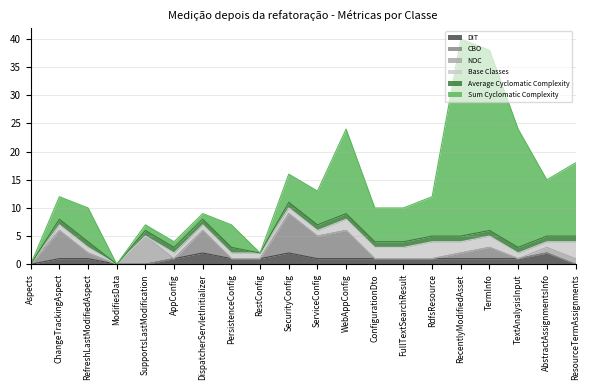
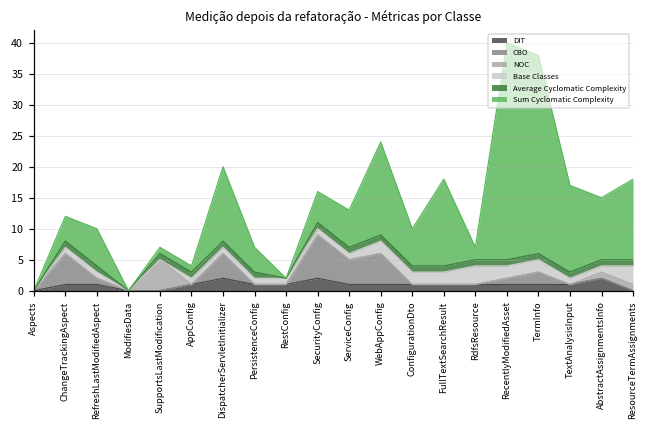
Sum Cyclomatic Complexity, DispatcherServletInitializer: 1 -> 12
Sum Cyclomatic Complexity, FullTextSearchResult: 6 -> 14
Sum Cyclomatic Complexity, RdfsResource: 7 -> 2
Sum Cyclomatic Complexity, TextAnalysisInput: 21 -> 14
